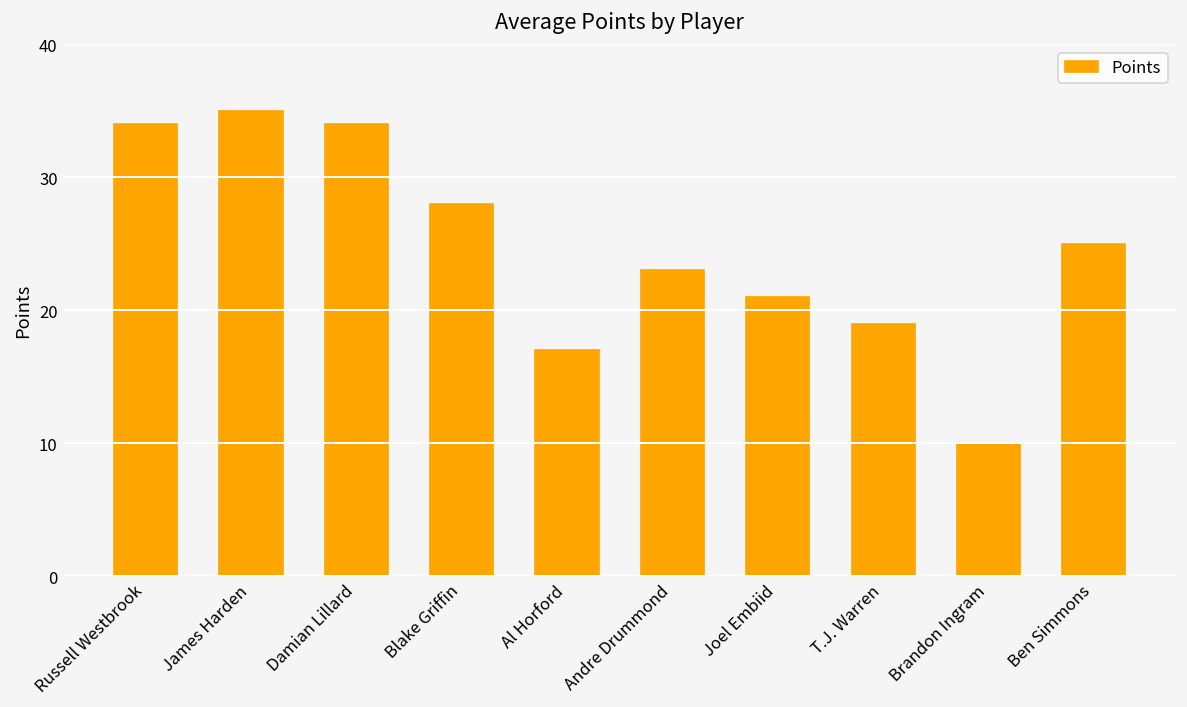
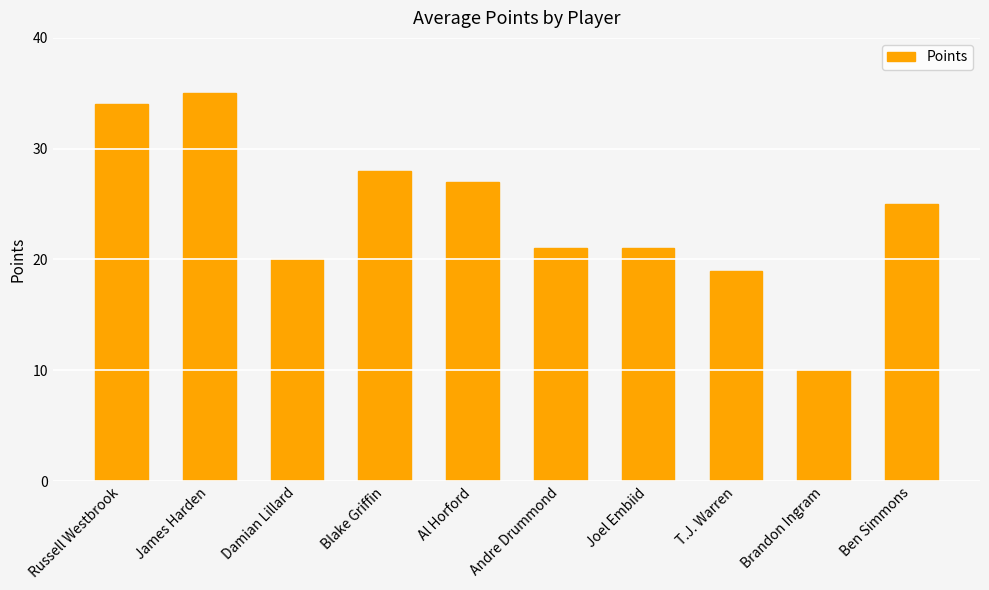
Damian Lillard: 34 -> 20
Al Horford: 17 -> 27
Andre Drummond: 23 -> 21
